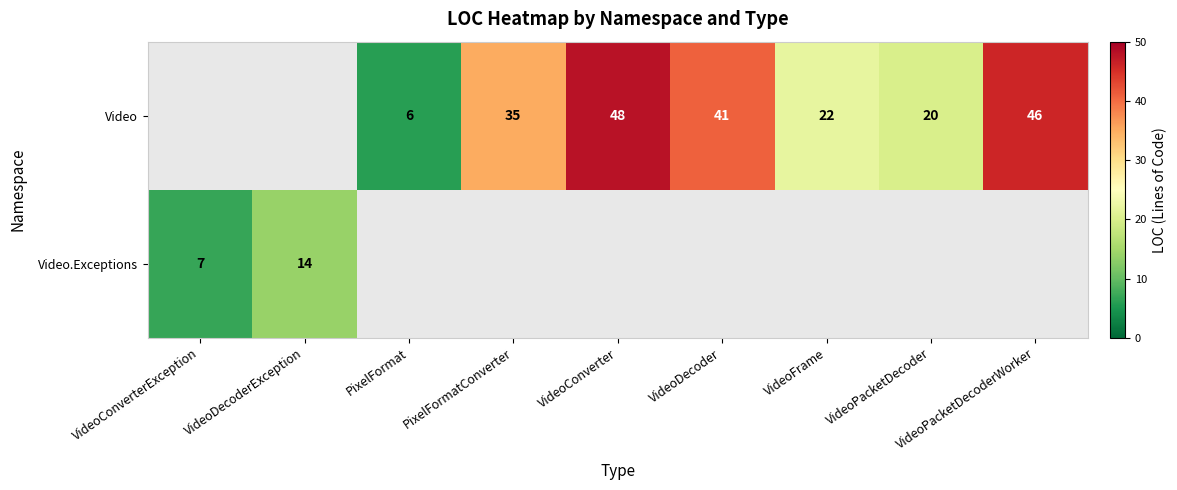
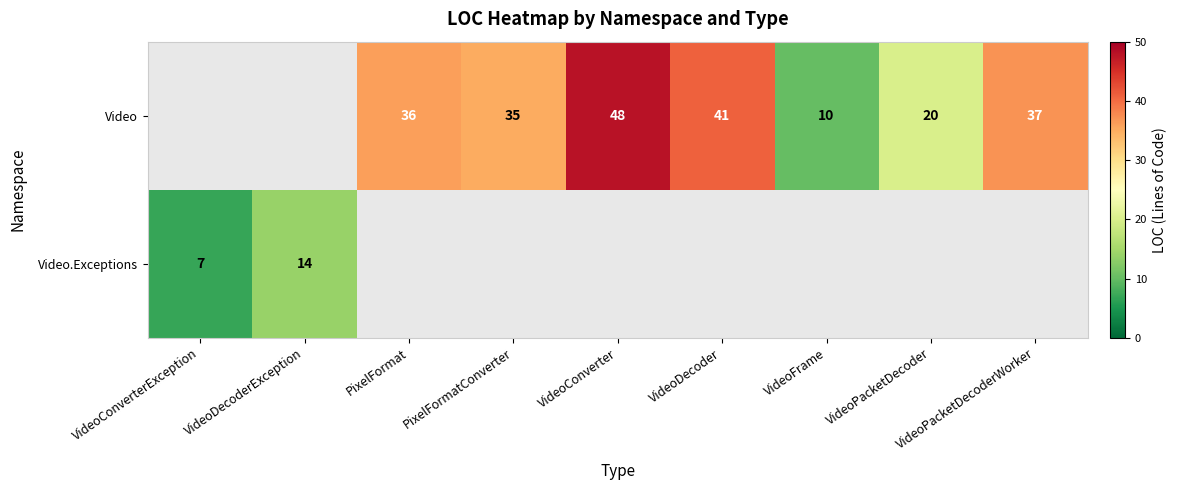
Video, PixelFormat: 6 -> 36
Video, VideoFrame: 22 -> 10
Video, VideoPacketDecoderWorker: 46 -> 37
